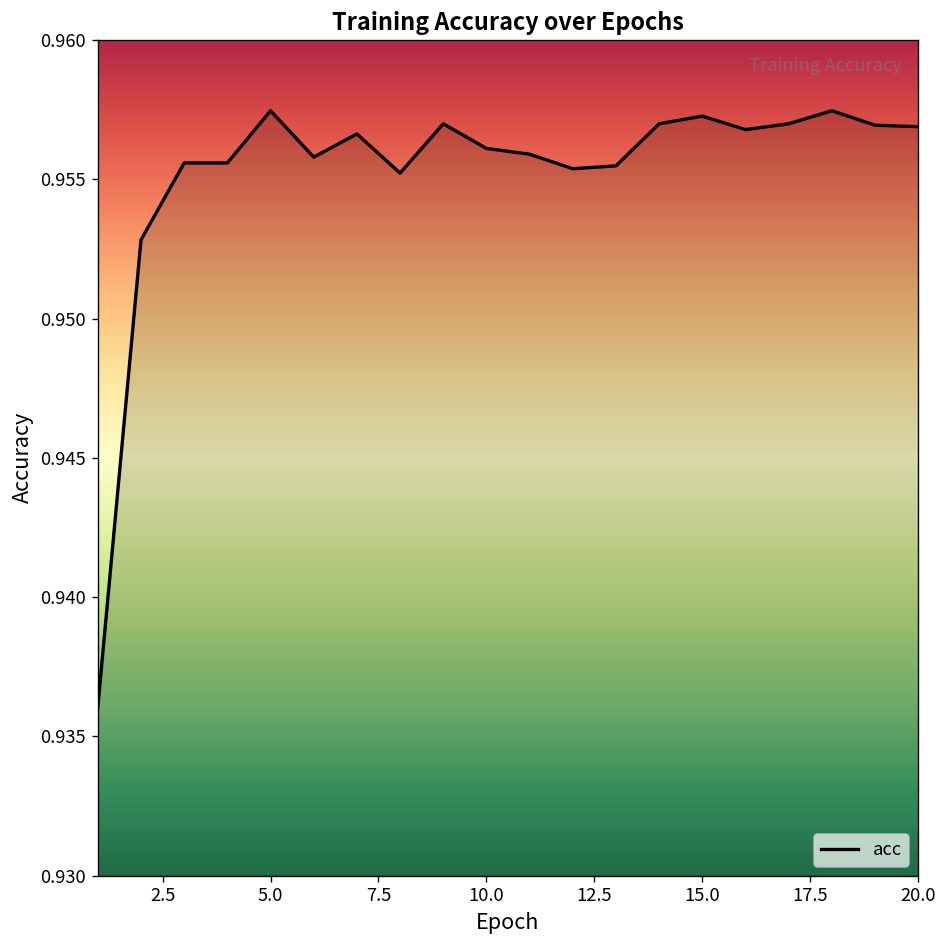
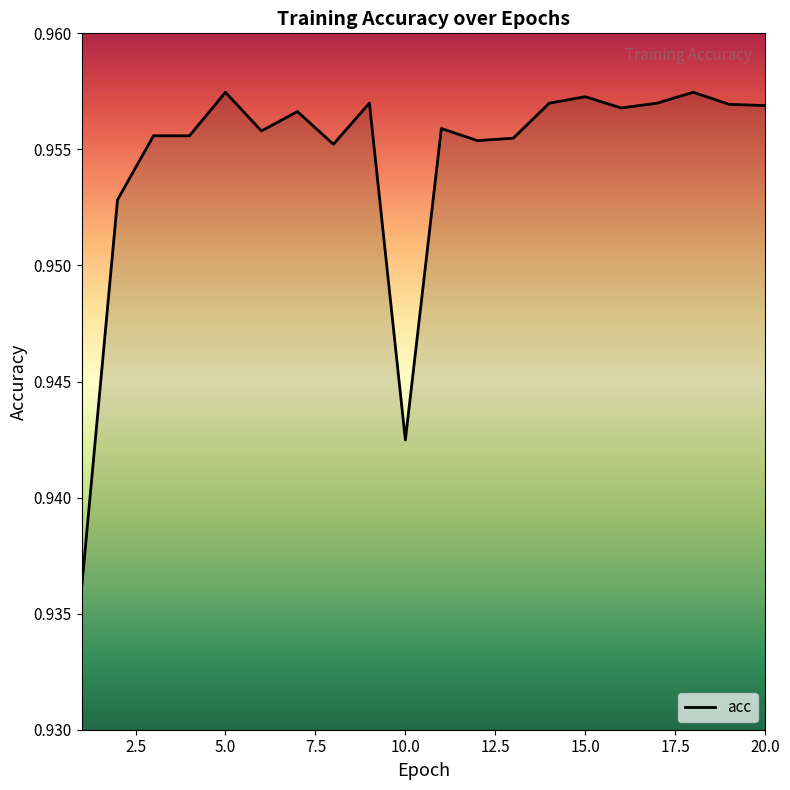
10.0: 0.9561 -> 0.9425
